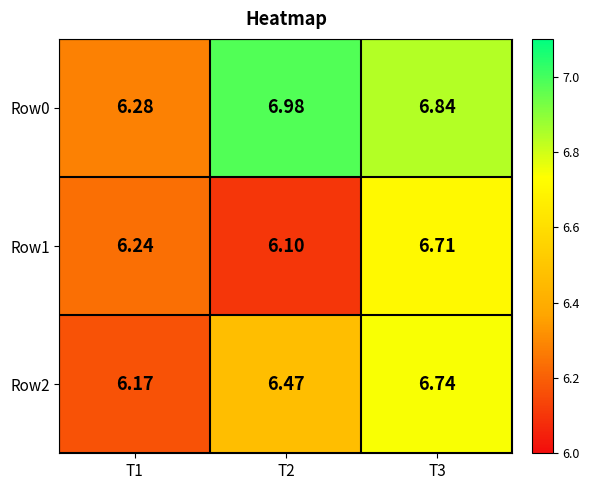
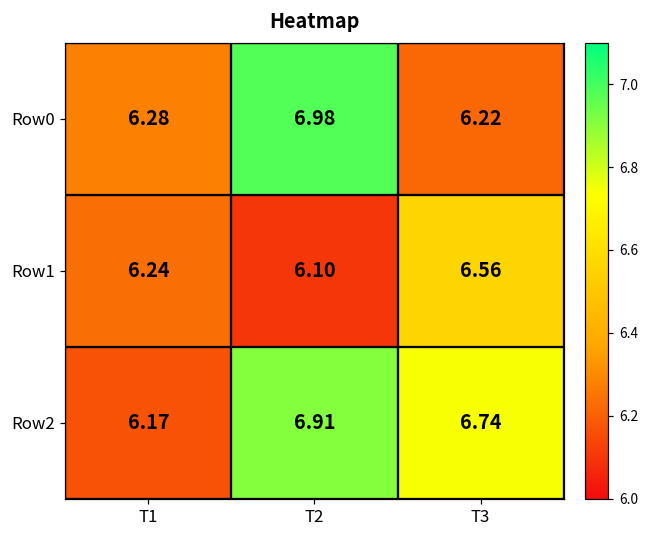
Row0, T3: 6.84 -> 6.22
Row1, T3: 6.71 -> 6.56
Row2, T2: 6.47 -> 6.91
